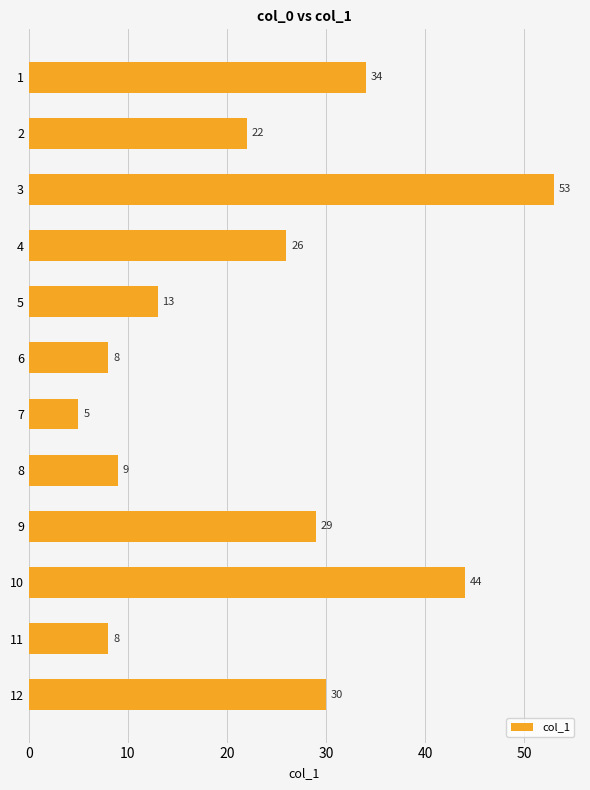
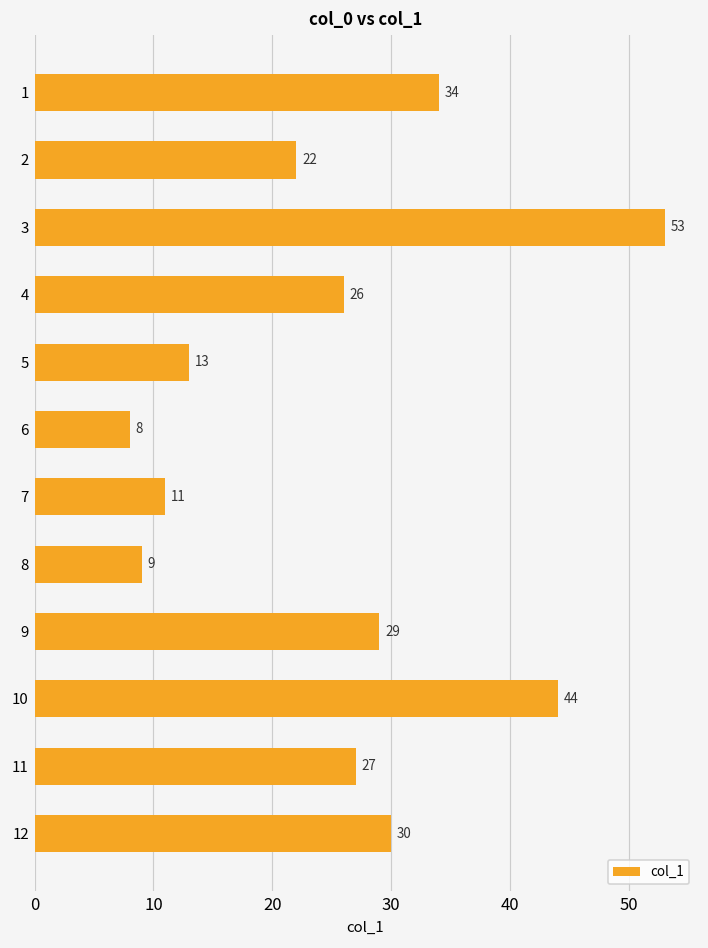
7: 5 -> 11
11: 8 -> 27
